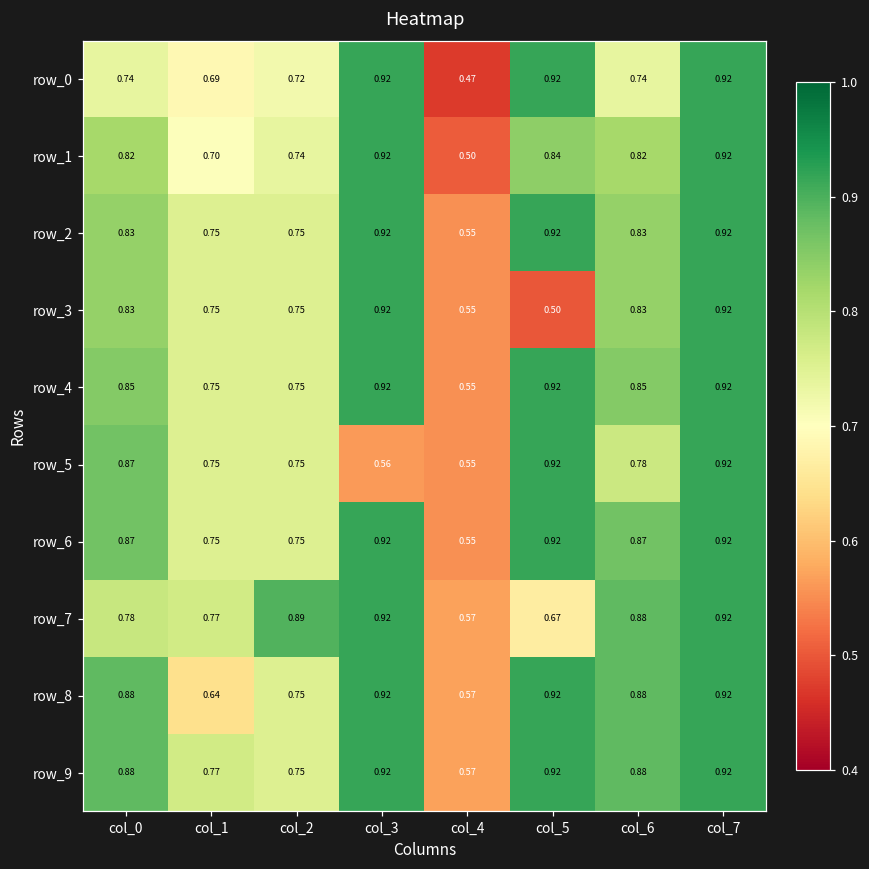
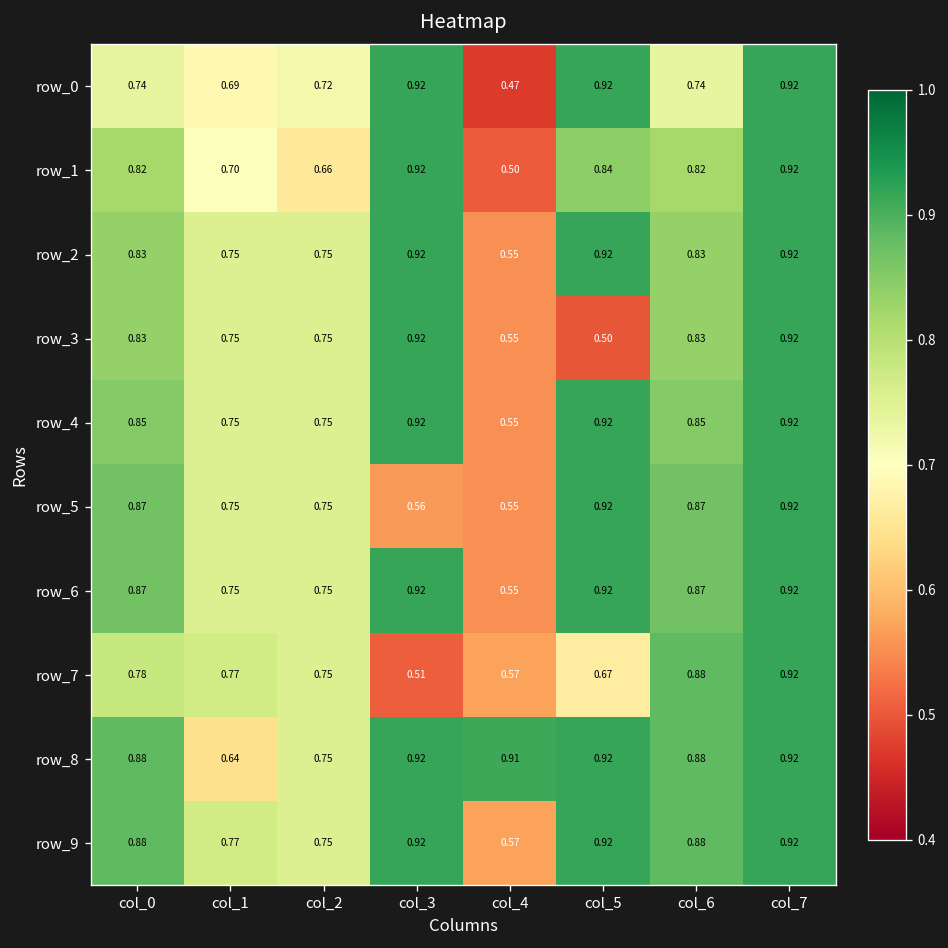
row_1, col_2: 0.74 -> 0.66
row_5, col_6: 0.78 -> 0.87
row_7, col_2: 0.89 -> 0.75
row_7, col_3: 0.92 -> 0.51
row_8, col_4: 0.57 -> 0.91
